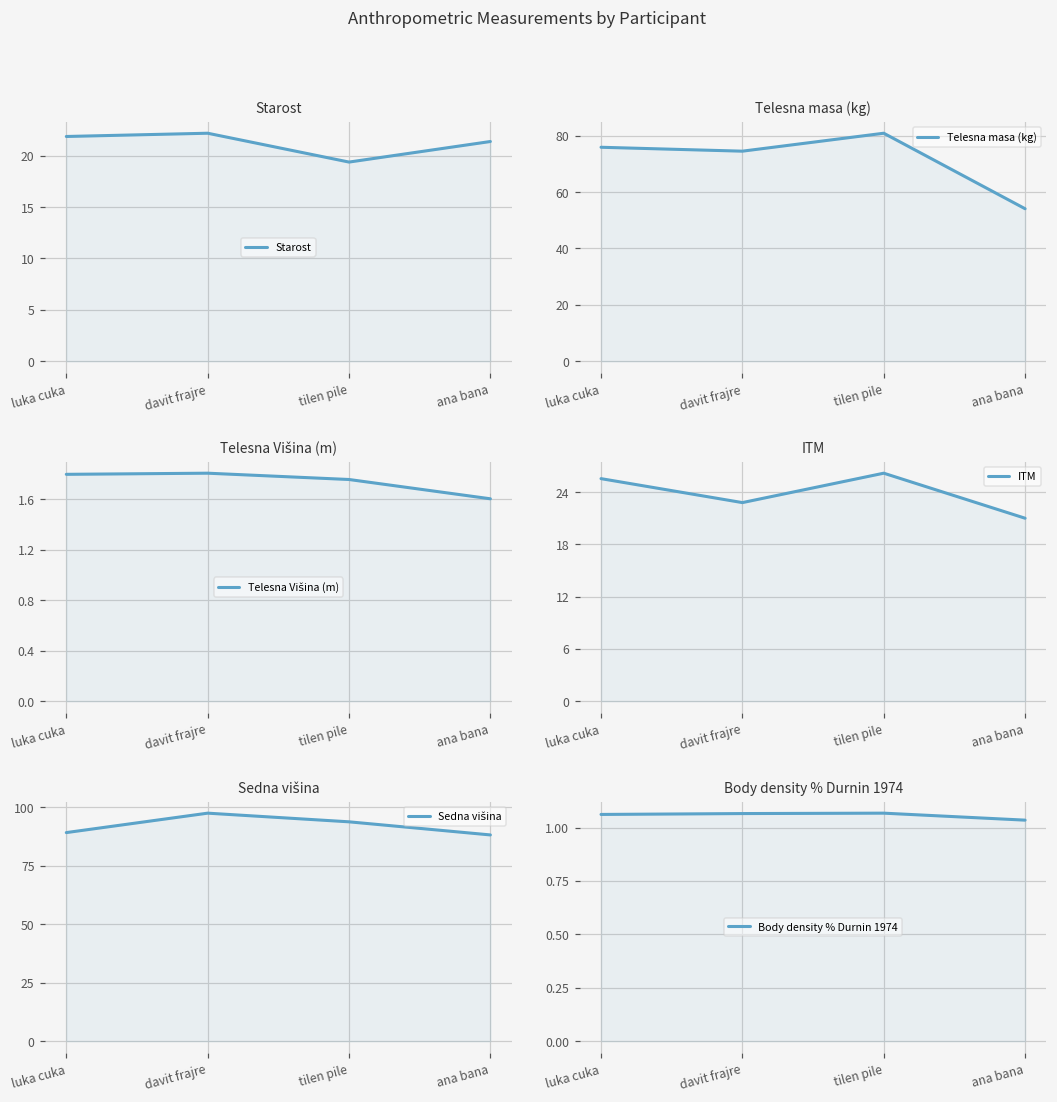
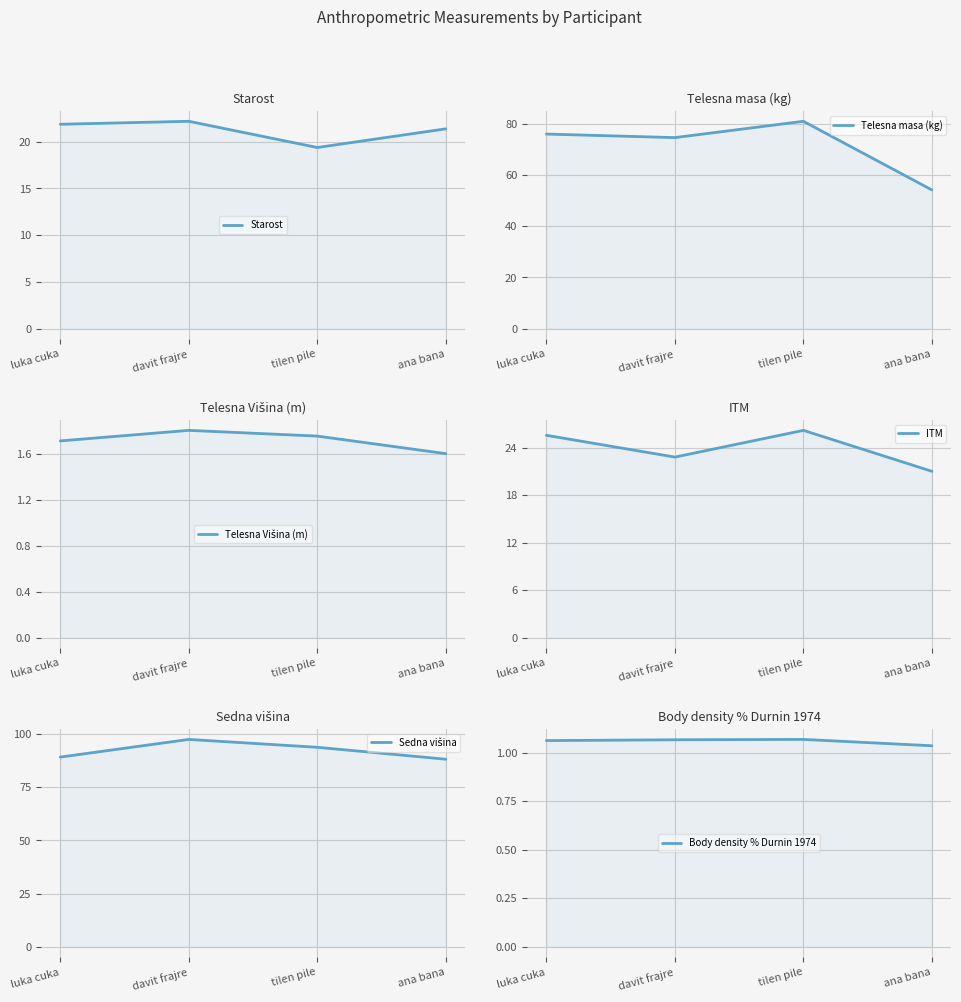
Telesna Višina (m), luka cuka: 1.80 -> 1.72
